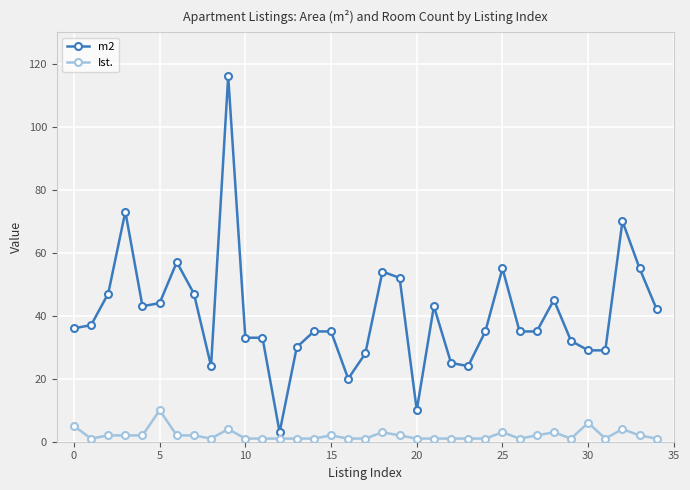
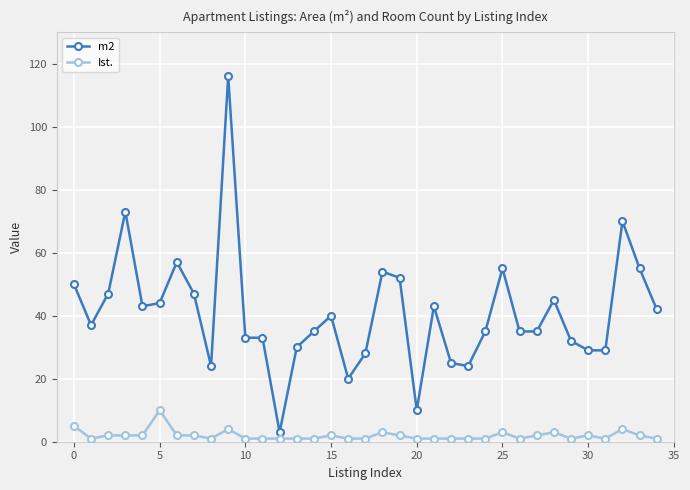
m2, 0: 36 -> 50
m2, 15: 35 -> 40
Ist., 30: 6 -> 2
